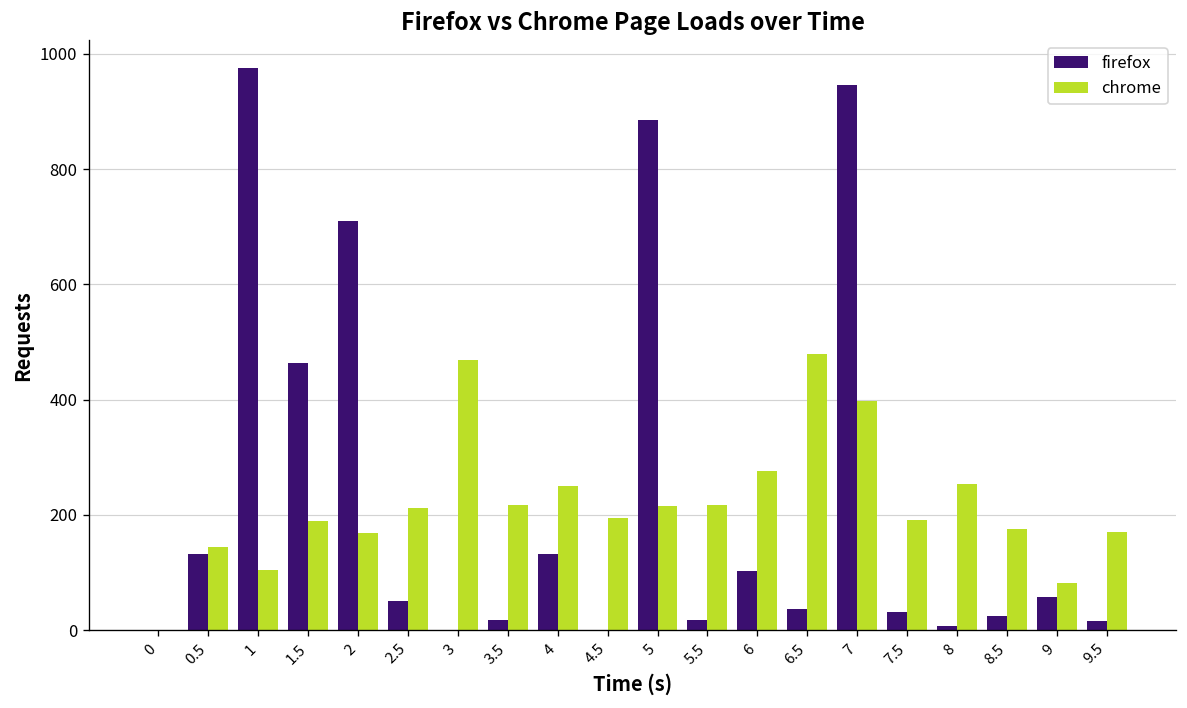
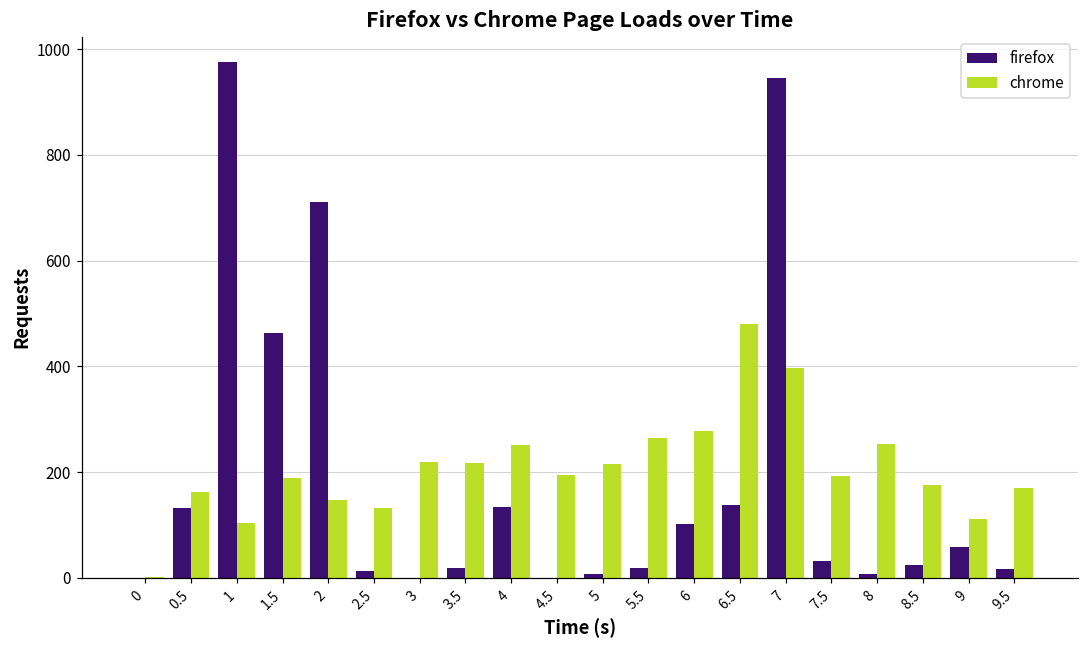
chrome, 0.5: 140 -> 160
chrome, 2: 170 -> 150
firefox, 2.5: 50 -> 10
chrome, 2.5: 210 -> 130
chrome, 3: 470 -> 220
firefox, 5: 890 -> 10
chrome, 5.5: 220 -> 260
firefox, 6.5: 40 -> 140
chrome, 9: 80 -> 110
